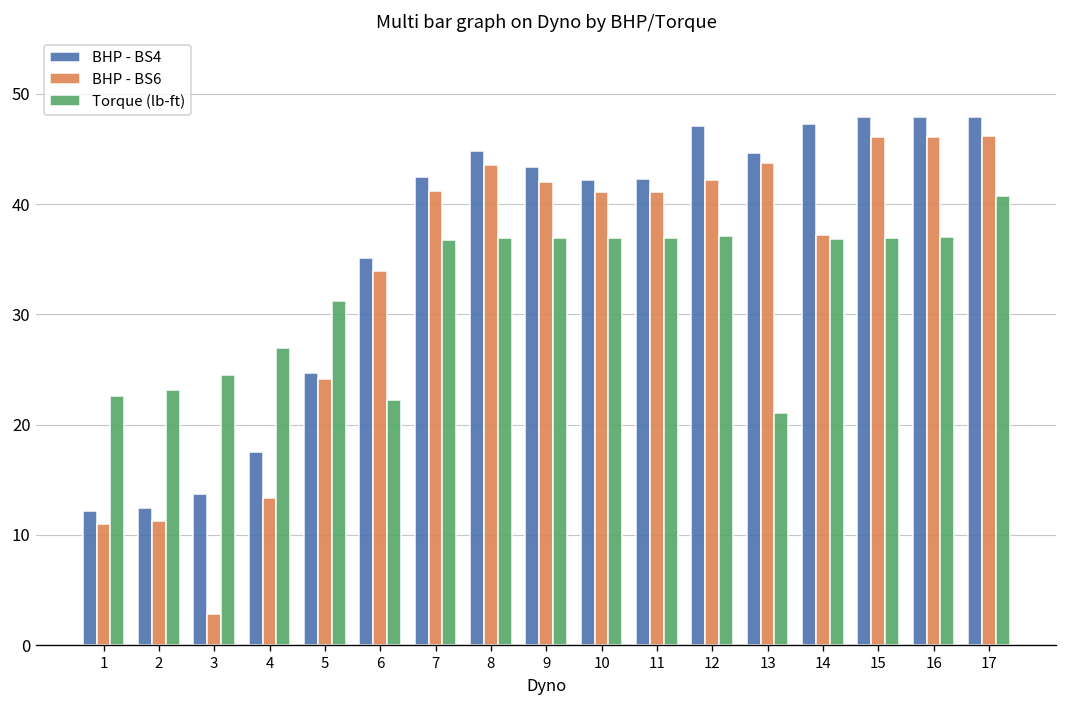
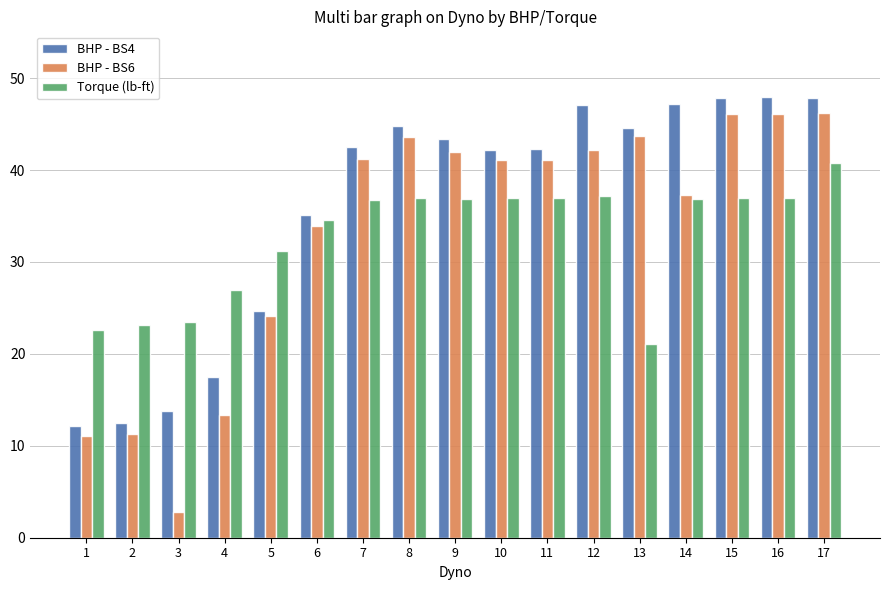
Torque (lb-ft), 3: 24 -> 23
Torque (lb-ft), 6: 22 -> 35
